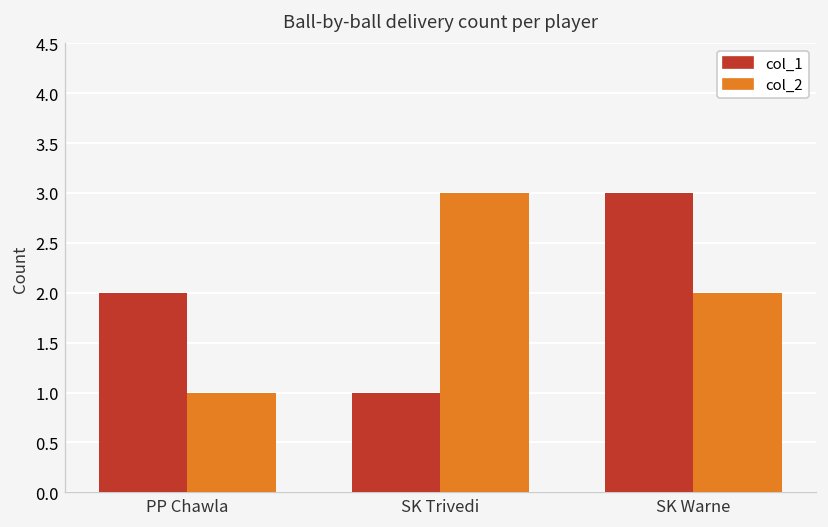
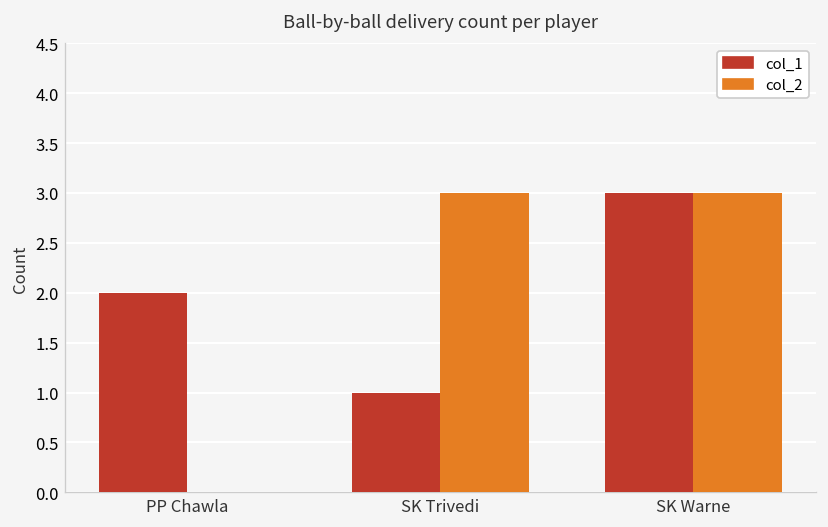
col_2, PP Chawla: 1 -> 0
col_2, SK Warne: 2 -> 3
